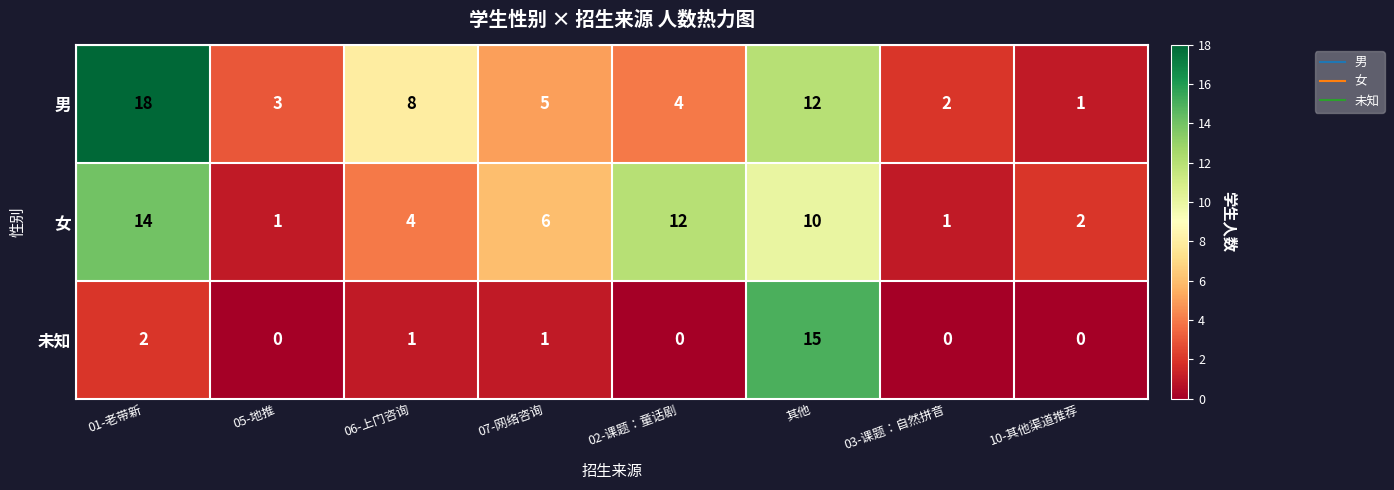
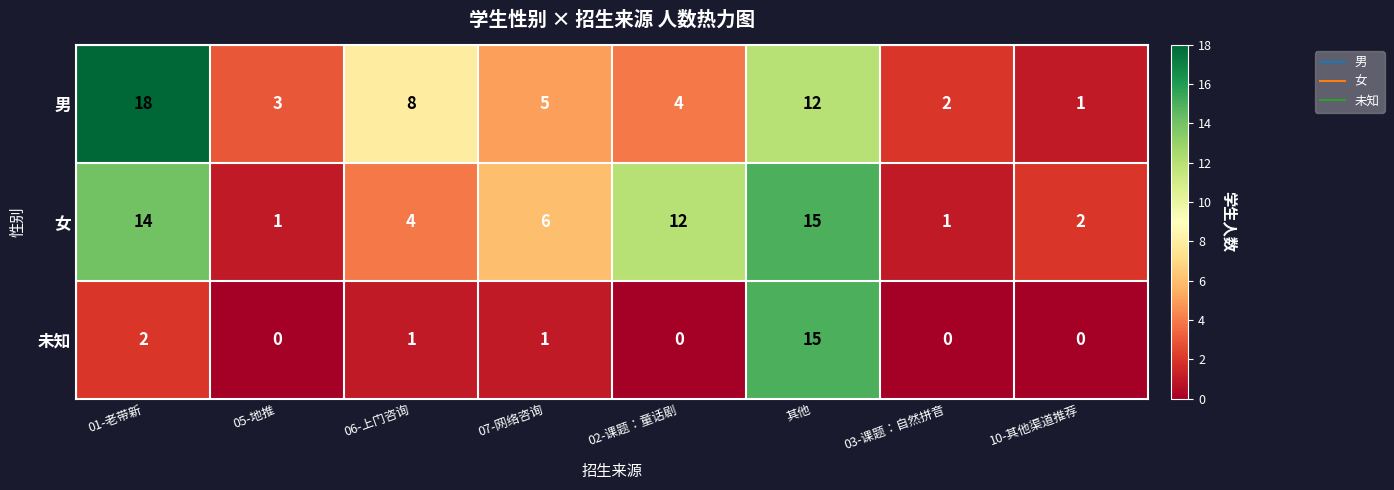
女, 其他: 10 -> 15
